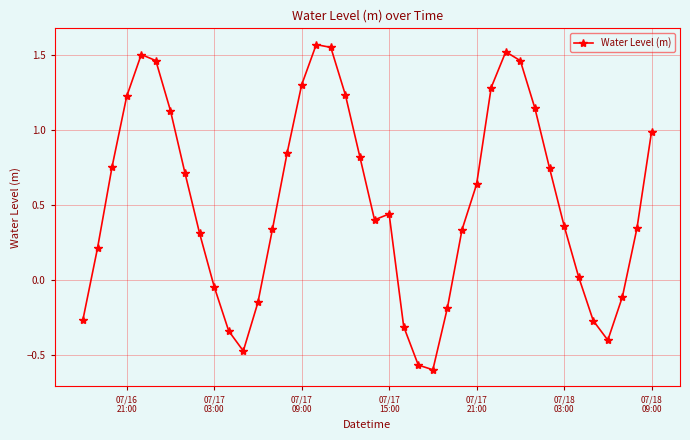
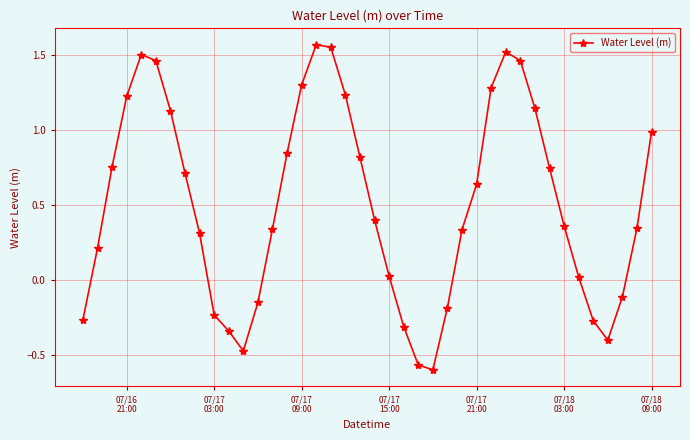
07/17 03:00: -0.04 -> -0.23
07/17 15:00: 0.44 -> 0.03
